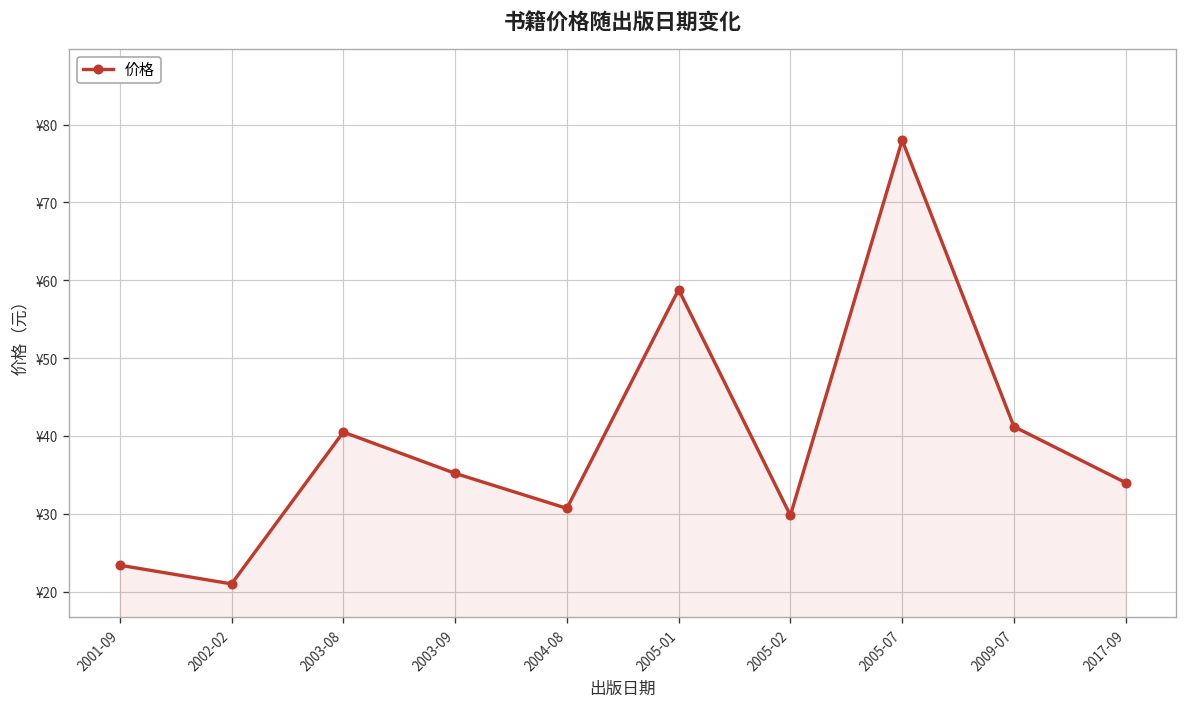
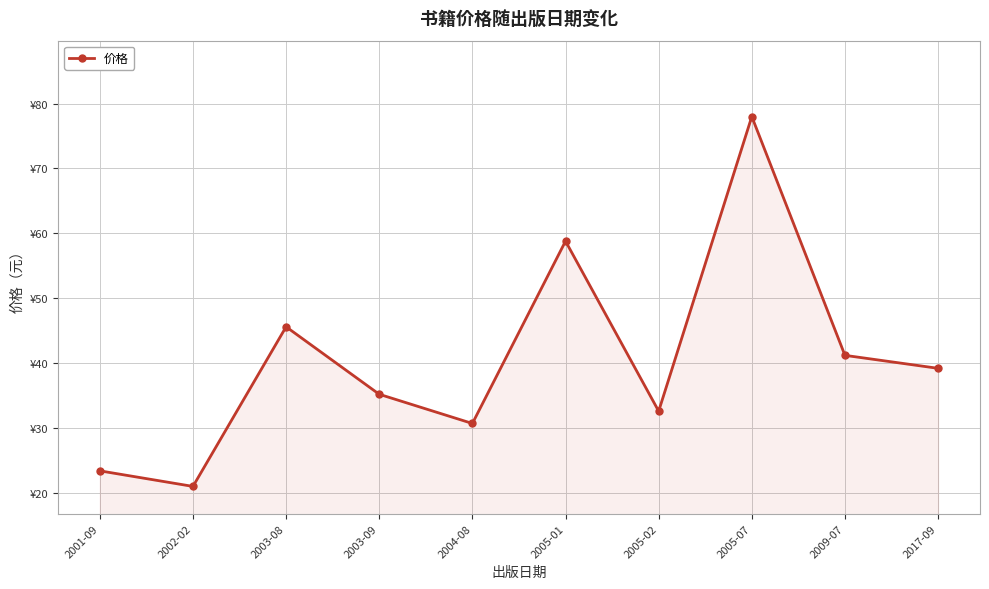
2003-08: ¥41 -> ¥46
2005-02: ¥30 -> ¥33
2017-09: ¥34 -> ¥39
